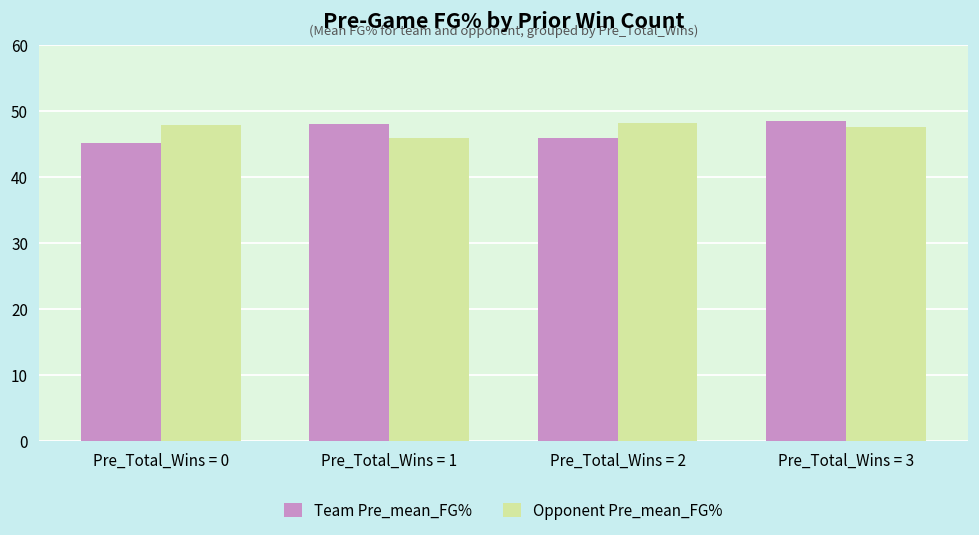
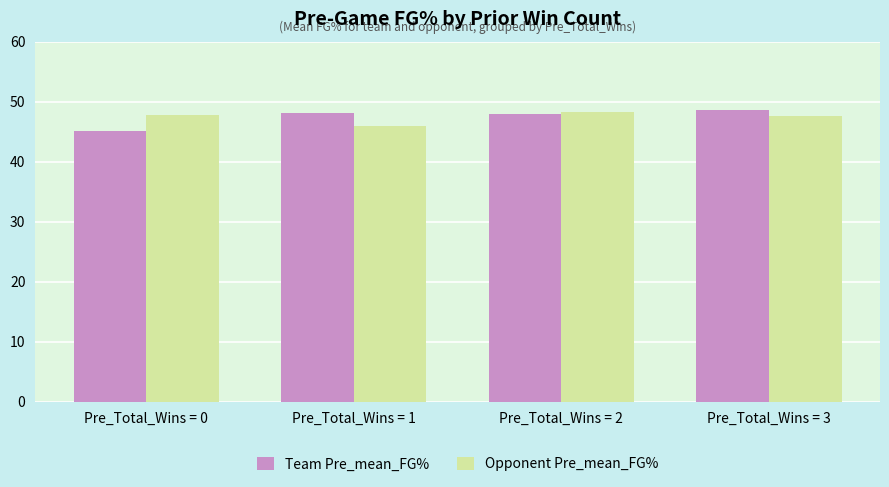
Team Pre_mean_FG%, Pre_Total_Wins = 2: 46 -> 48
